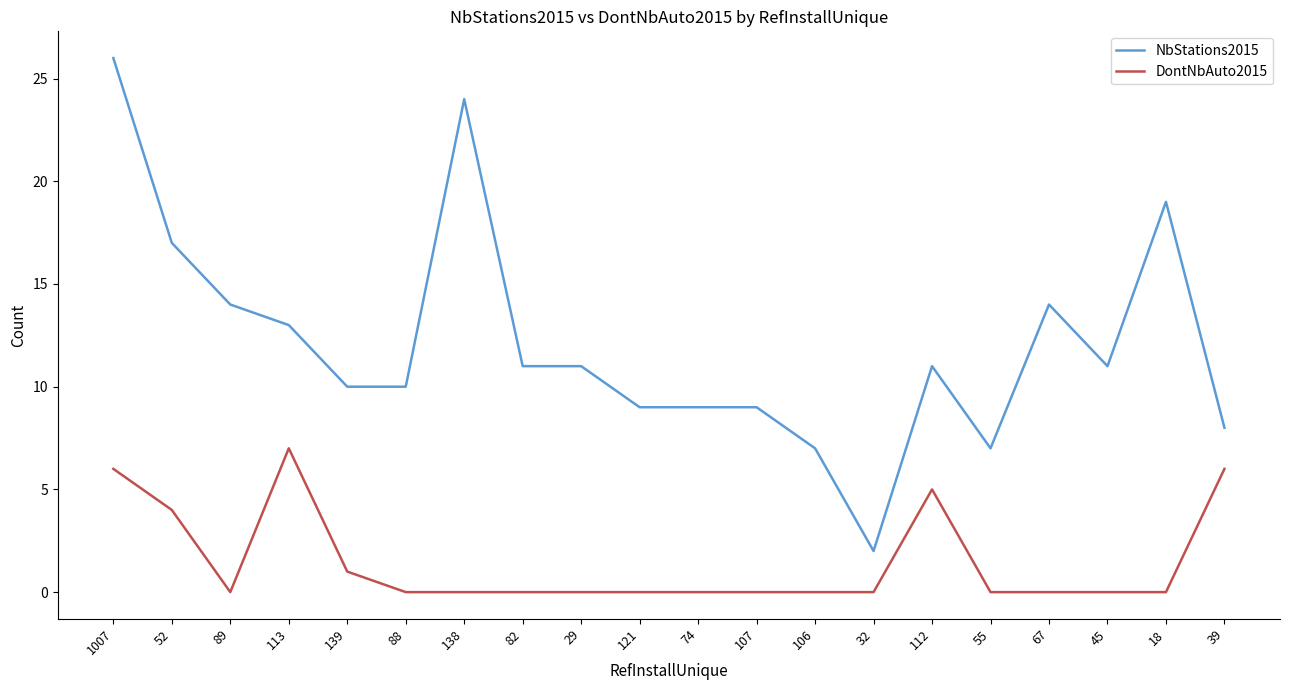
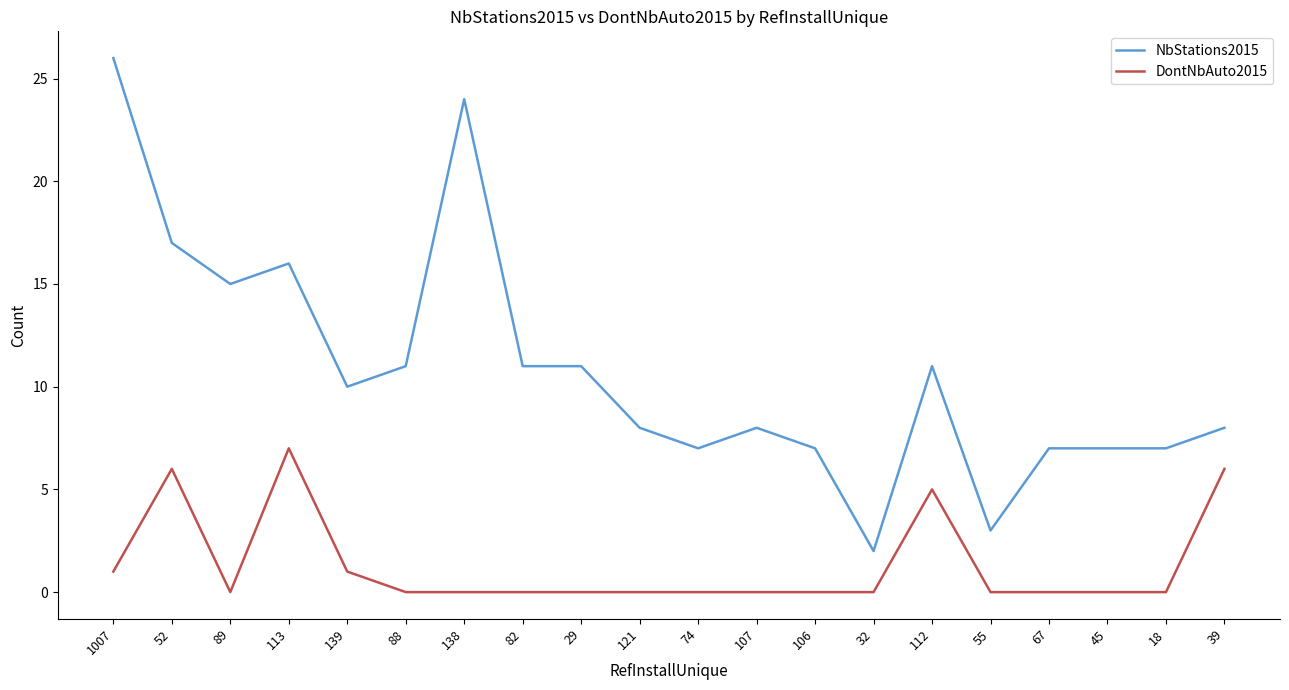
DontNbAuto2015, 1007: 6 -> 1
DontNbAuto2015, 52: 4 -> 6
NbStations2015, 89: 14 -> 15
NbStations2015, 113: 13 -> 16
NbStations2015, 88: 10 -> 11
NbStations2015, 121: 9 -> 8
NbStations2015, 74: 9 -> 7
NbStations2015, 107: 9 -> 8
NbStations2015, 55: 7 -> 3
NbStations2015, 67: 14 -> 7
NbStations2015, 45: 11 -> 7
NbStations2015, 18: 19 -> 7
